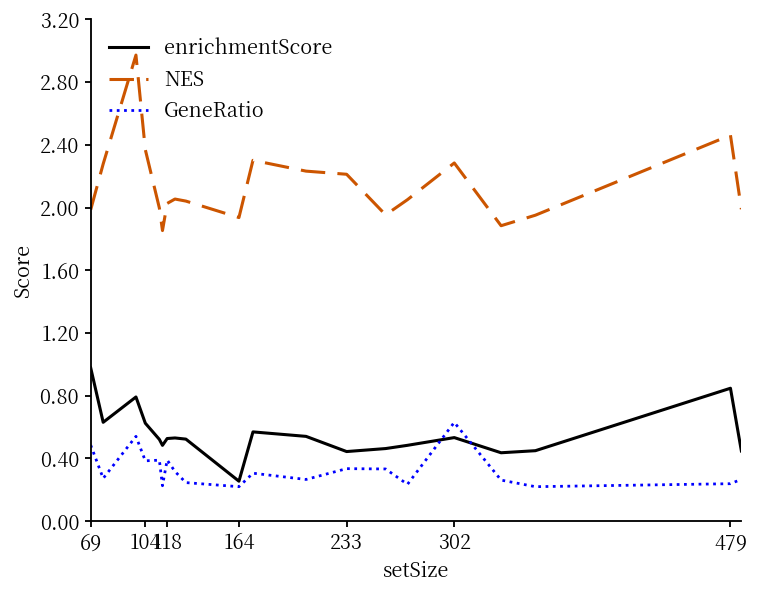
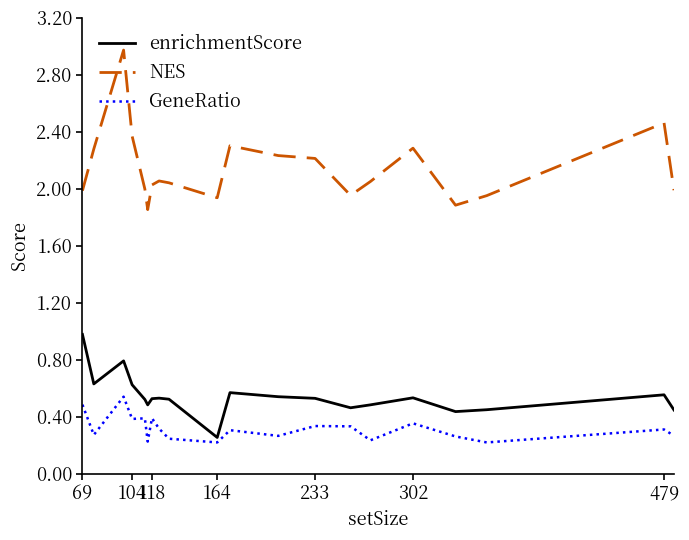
enrichmentScore, 233: 0.44 -> 0.53
GeneRatio, 302: 0.63 -> 0.35
enrichmentScore, 479: 0.85 -> 0.55
GeneRatio, 479: 0.24 -> 0.31
